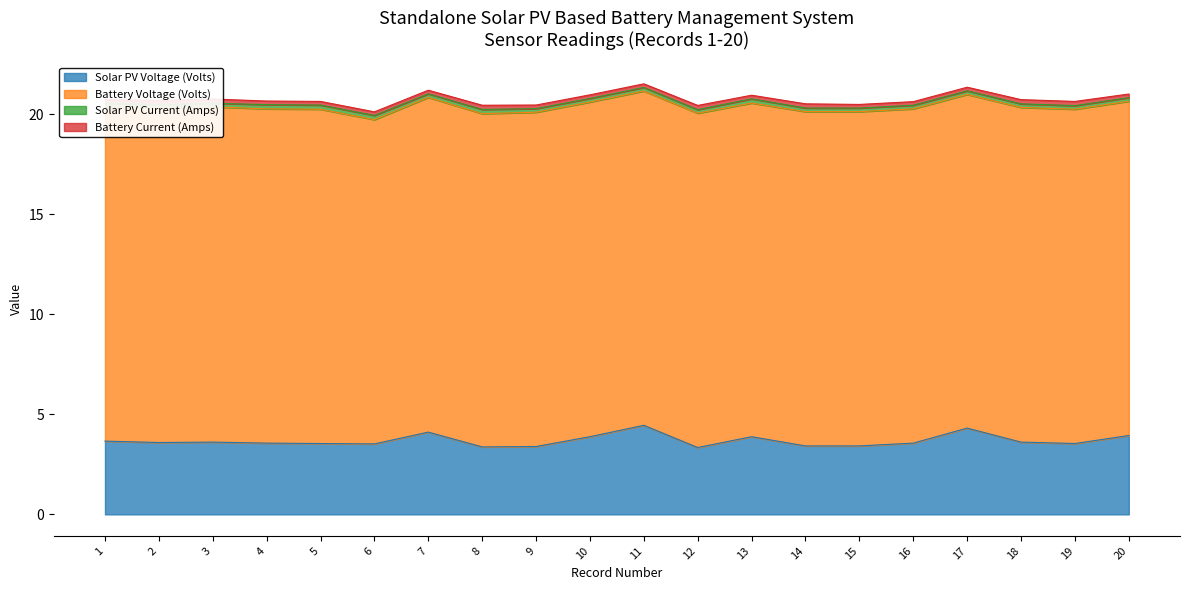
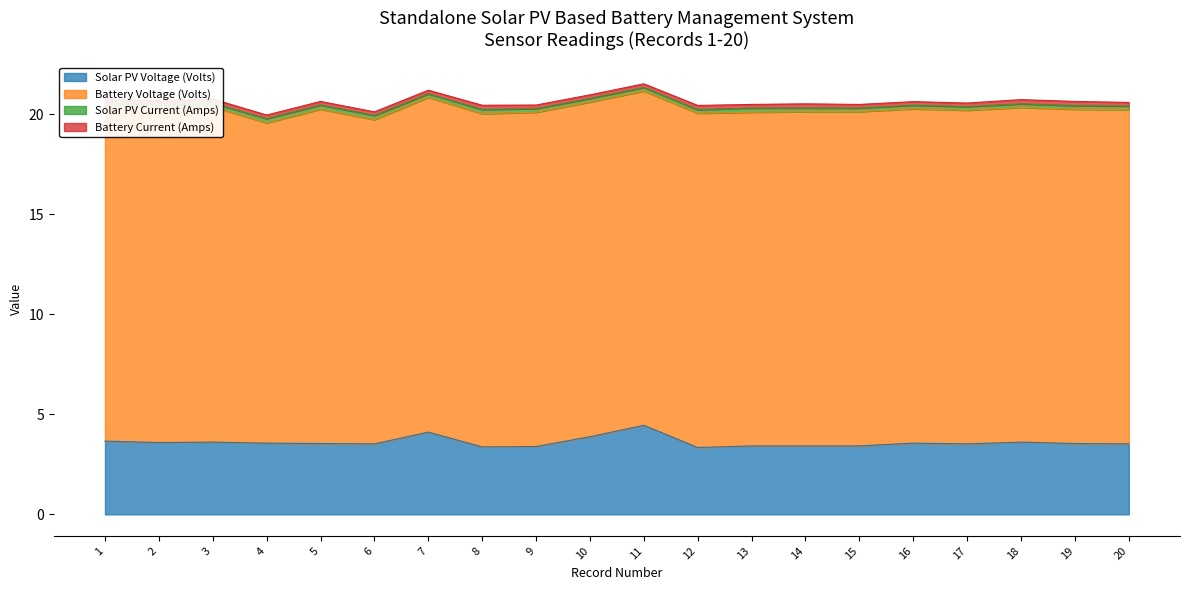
Battery Voltage (Volts), 4: 16.7 -> 16.0
Solar PV Voltage (Volts), 13: 3.9 -> 3.4
Solar PV Voltage (Volts), 17: 4.3 -> 3.5
Solar PV Voltage (Volts), 20: 3.9 -> 3.5
